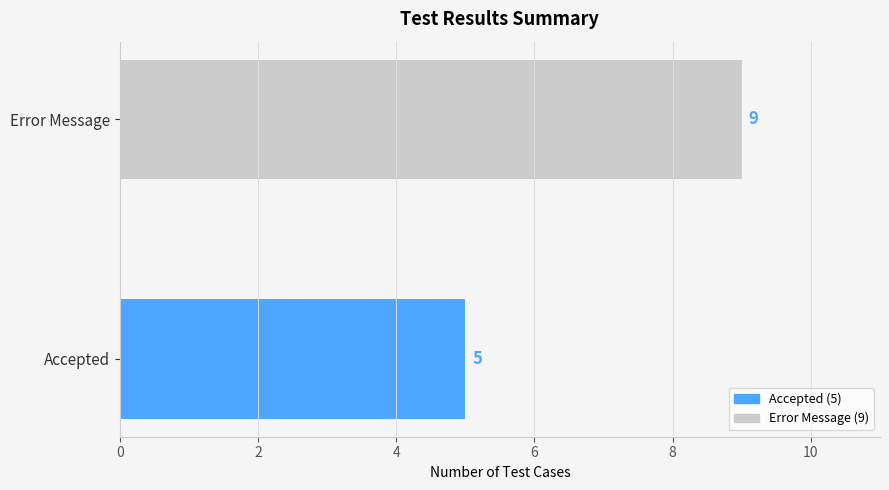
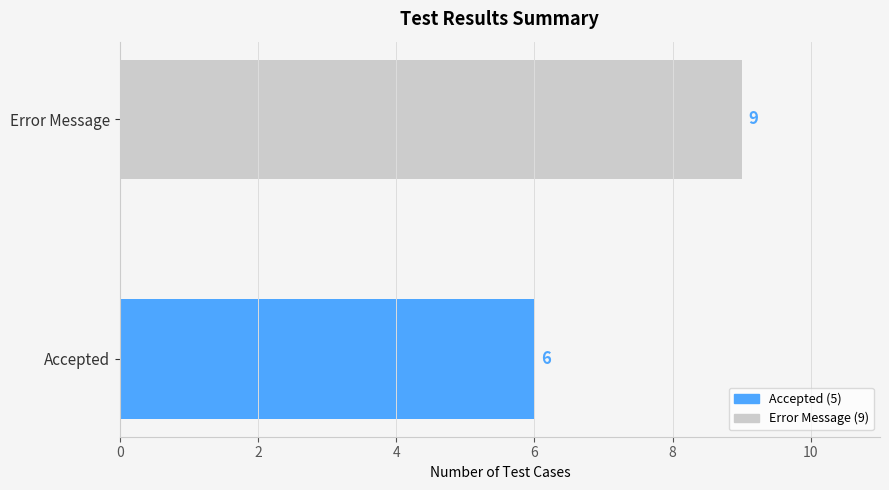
Accepted: 5 -> 6
